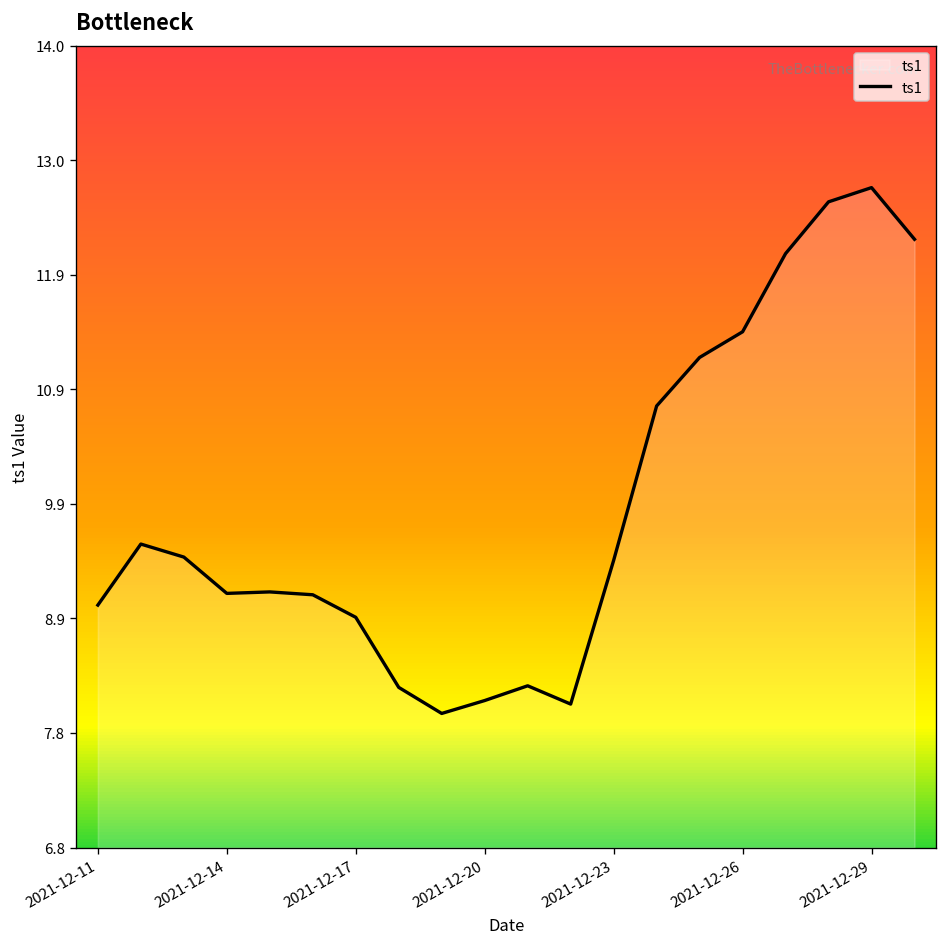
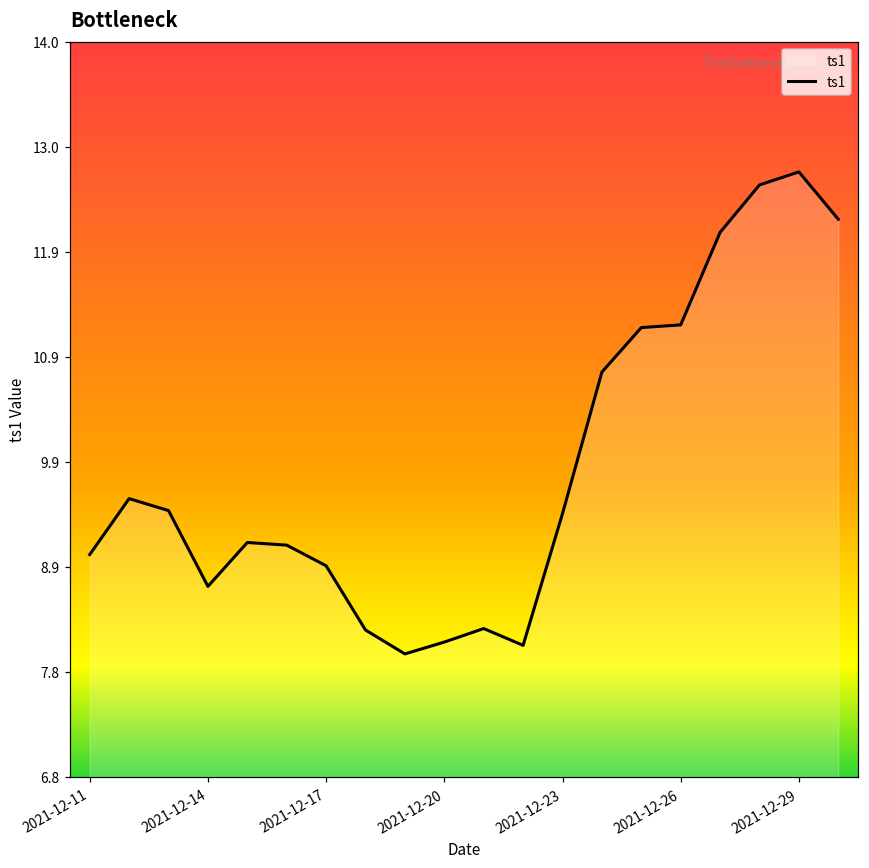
2021-12-14: 9.1 -> 8.7
2021-12-26: 11.4 -> 11.2
